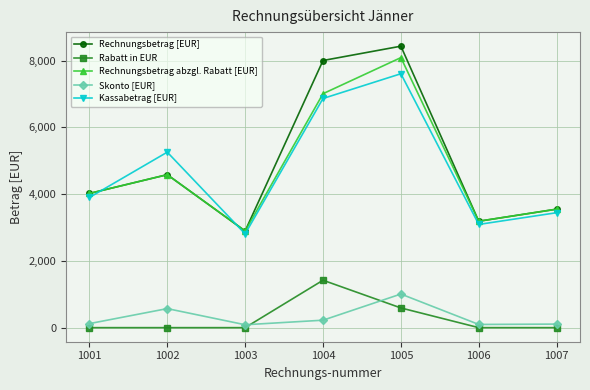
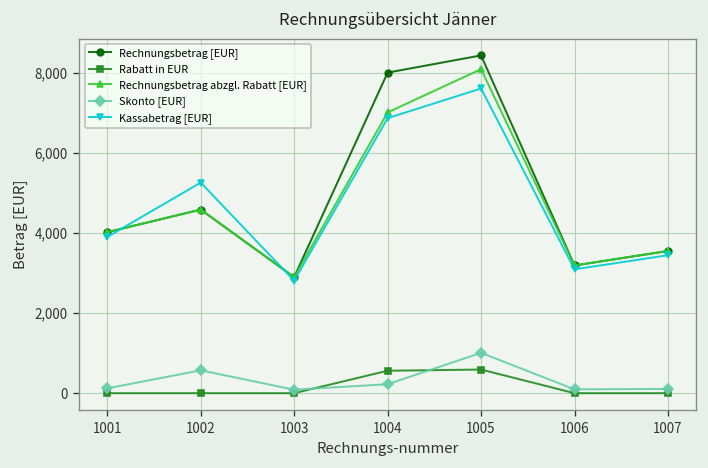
Rabatt in EUR, 1004: 1,400 -> 600
